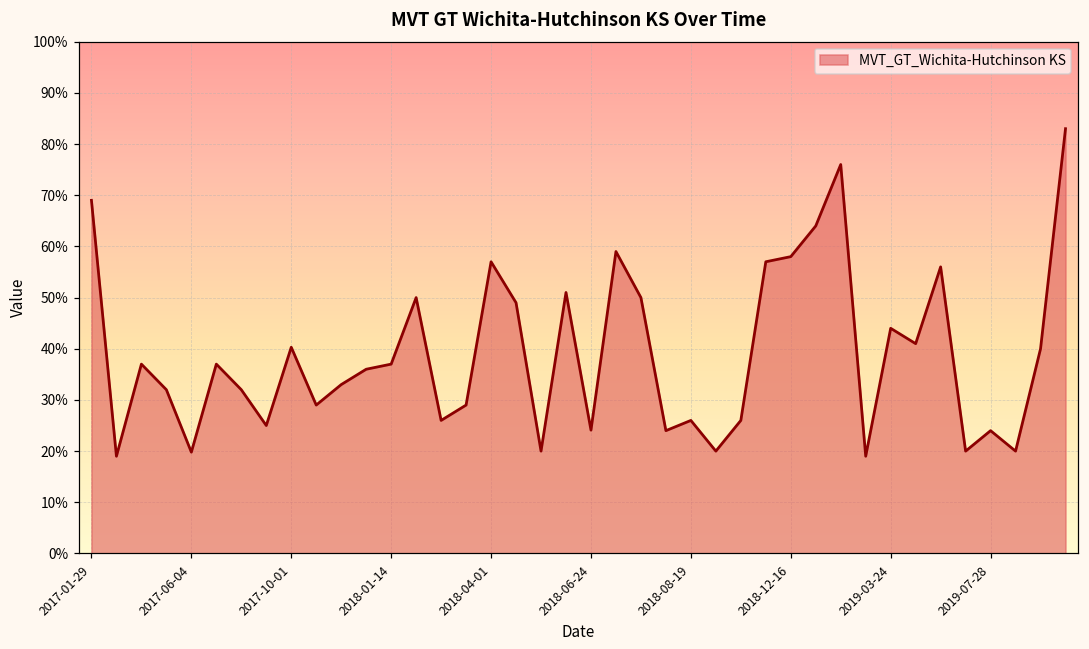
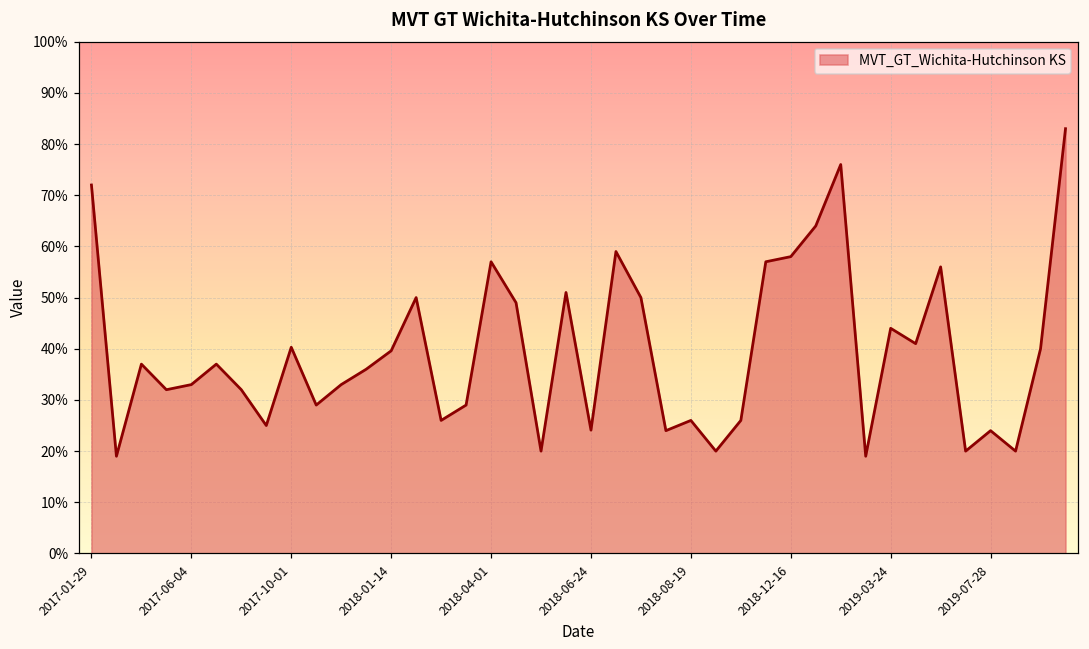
2017-01-29: 69% -> 72%
2017-06-04: 20% -> 33%
2018-01-14: 37% -> 40%
